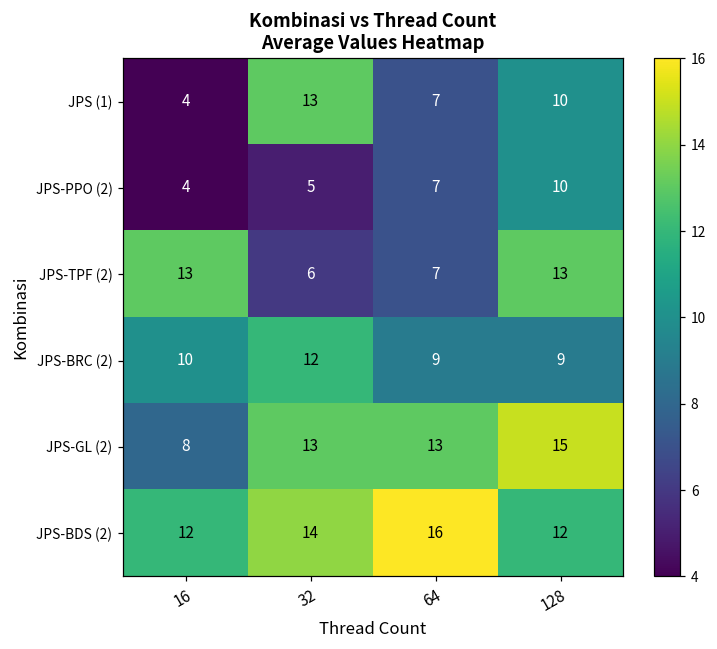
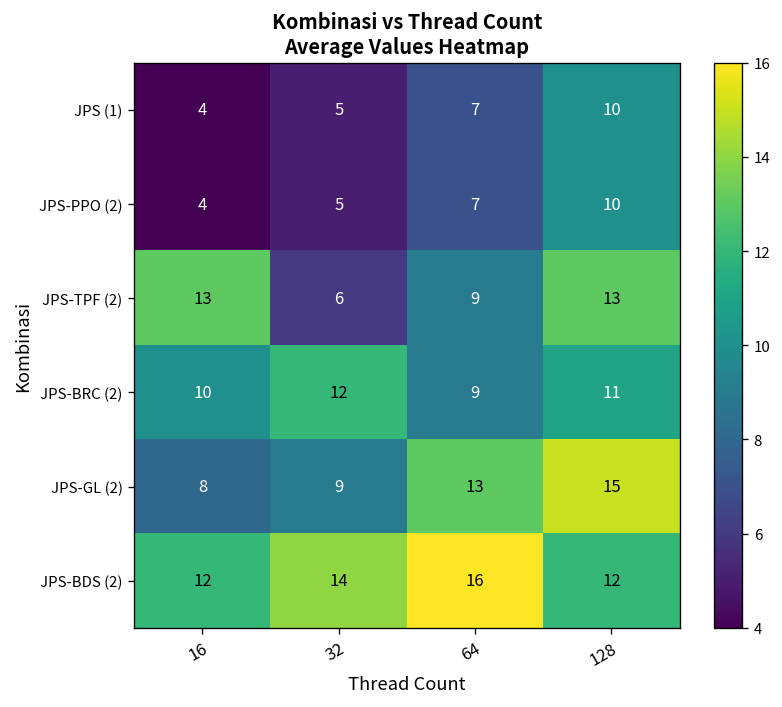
JPS (1), 32: 13 -> 5
JPS-TPF (2), 64: 7 -> 9
JPS-BRC (2), 128: 9 -> 11
JPS-GL (2), 32: 13 -> 9
